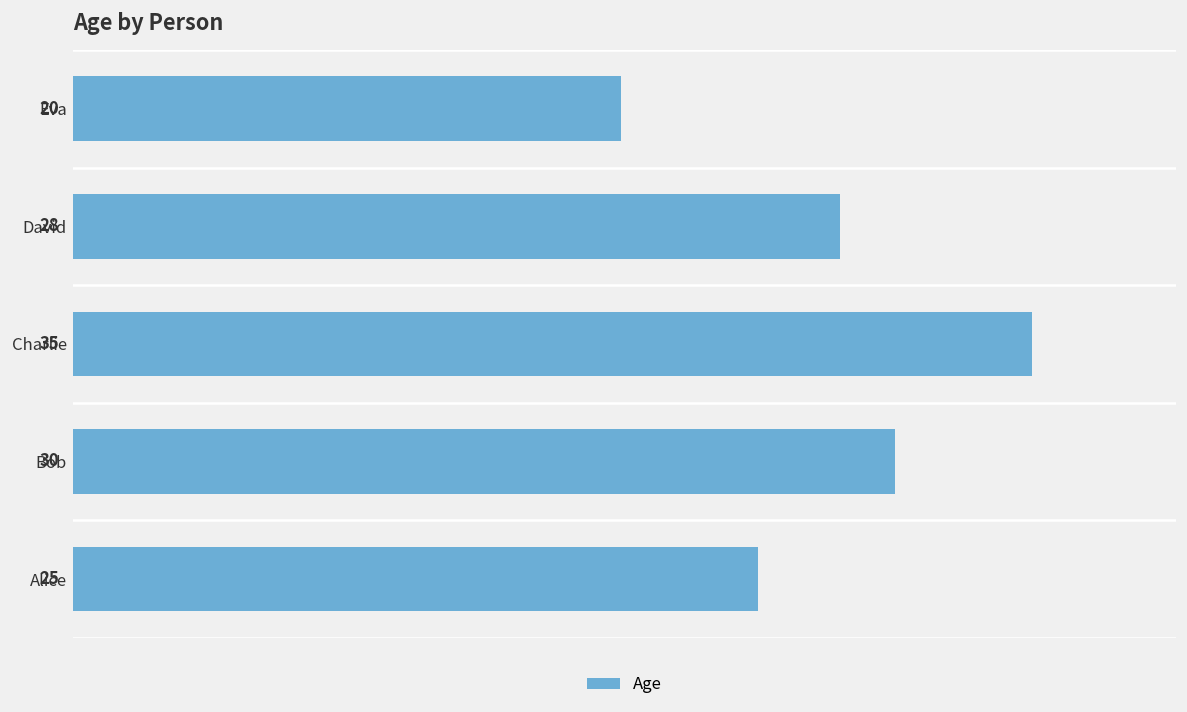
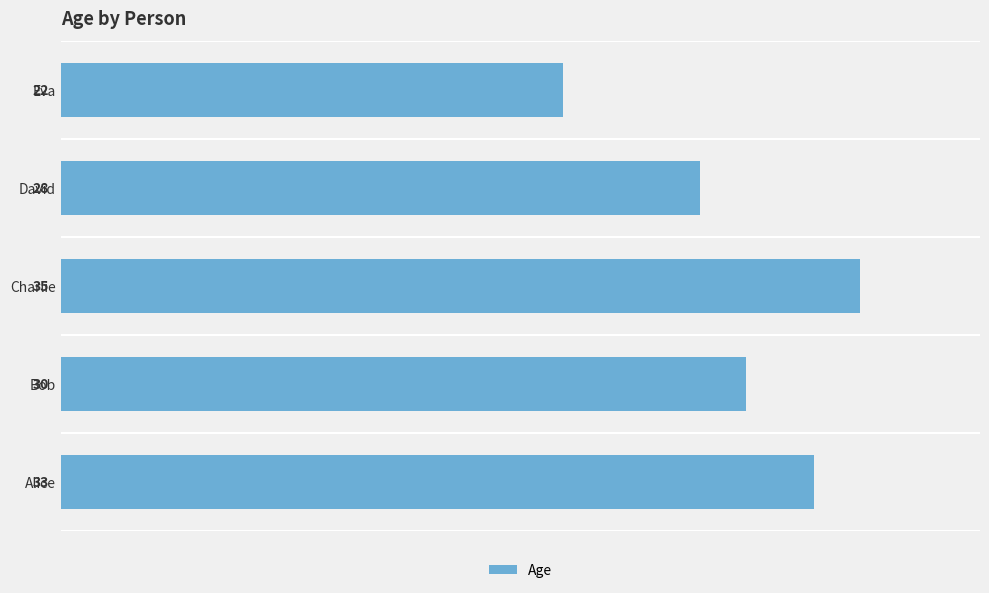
Eva: 20 -> 22
Alice: 25 -> 33
